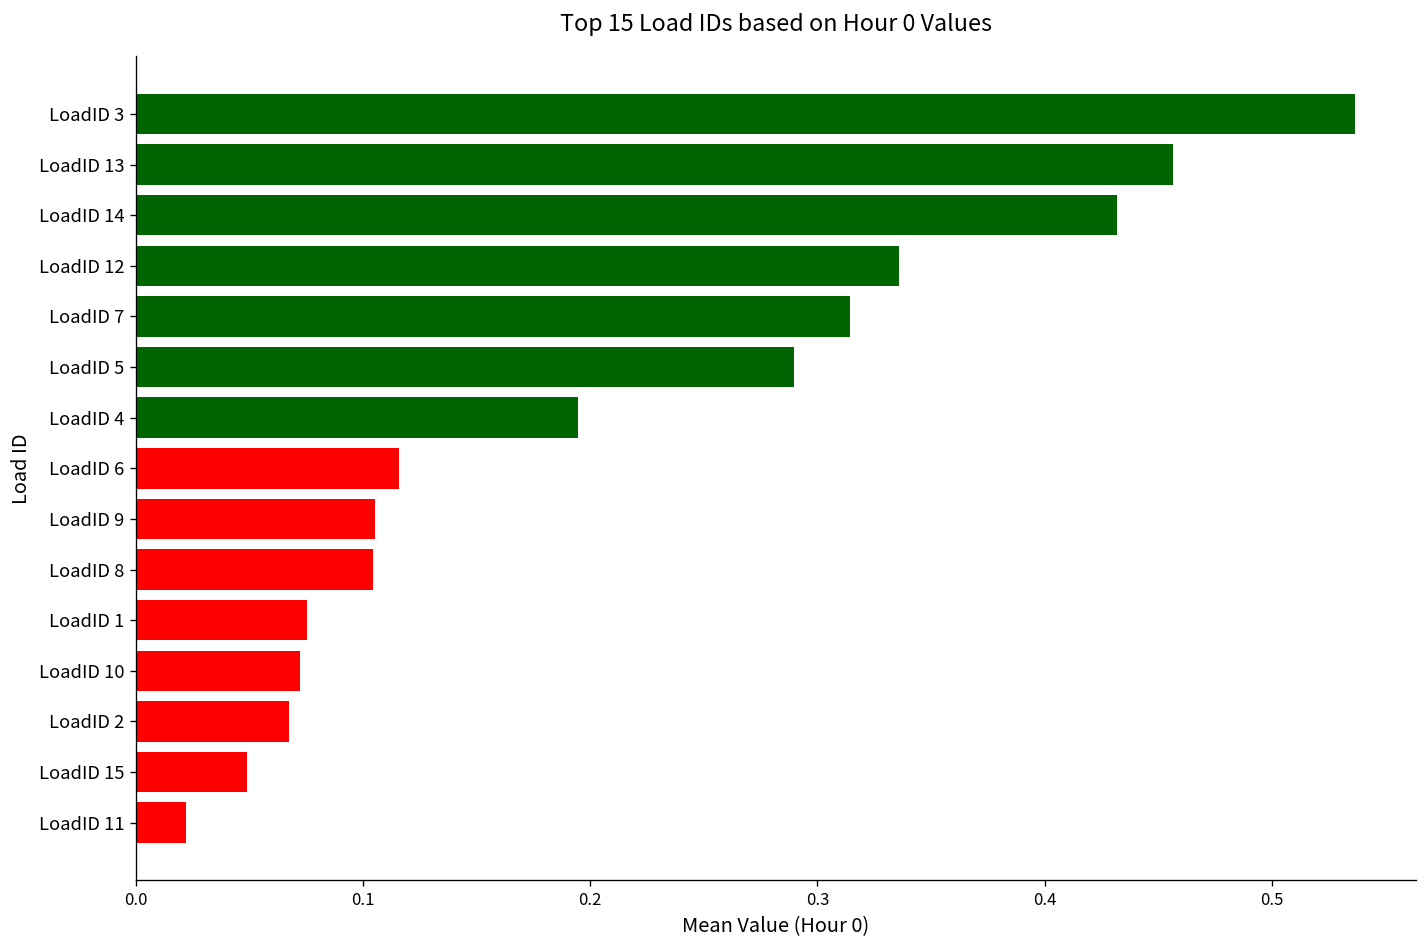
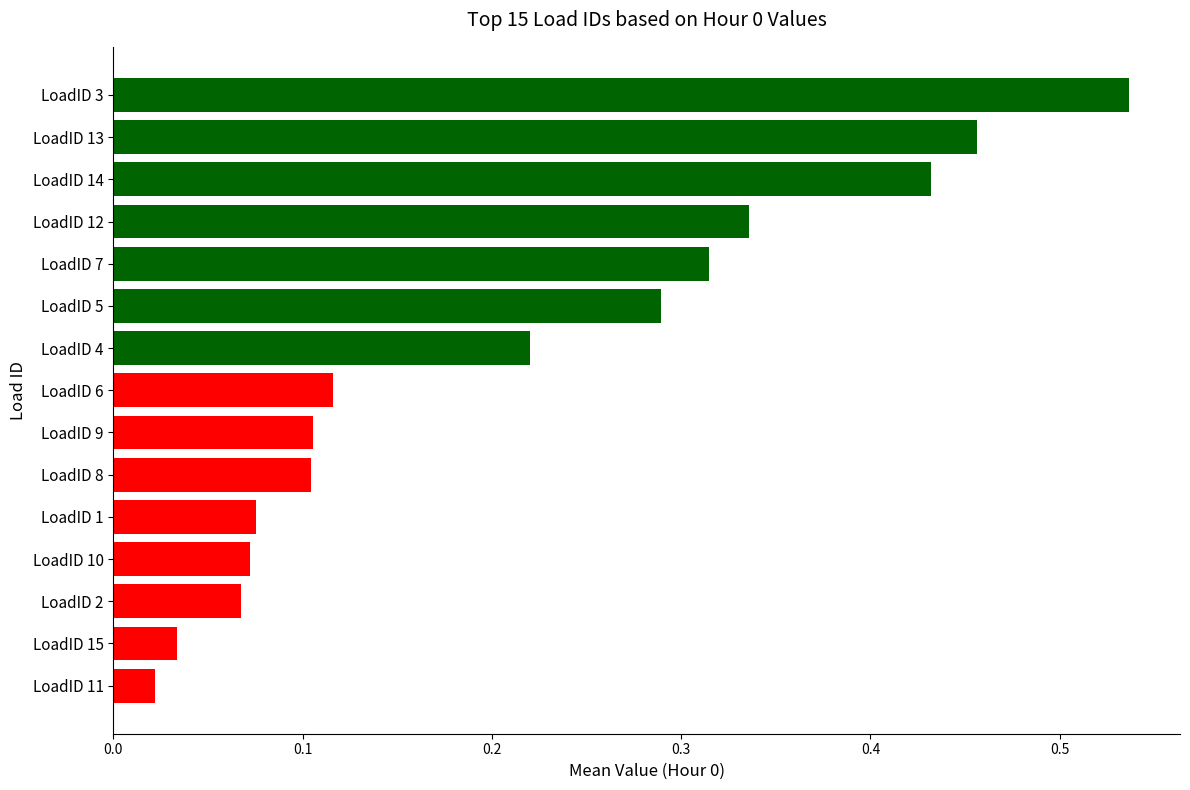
LoadID 4: 0.195 -> 0.220
LoadID 15: 0.049 -> 0.034
